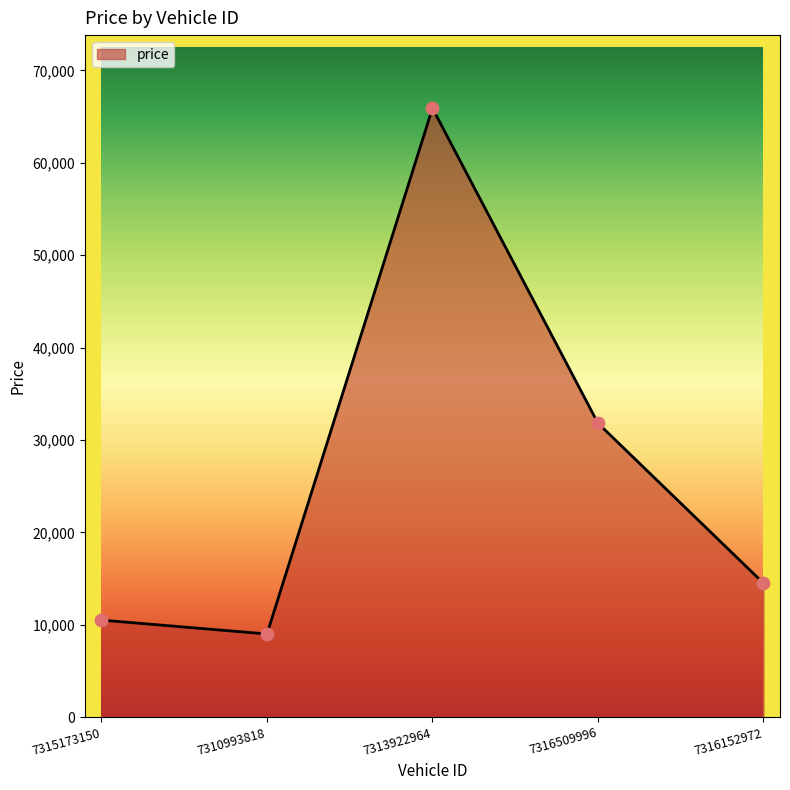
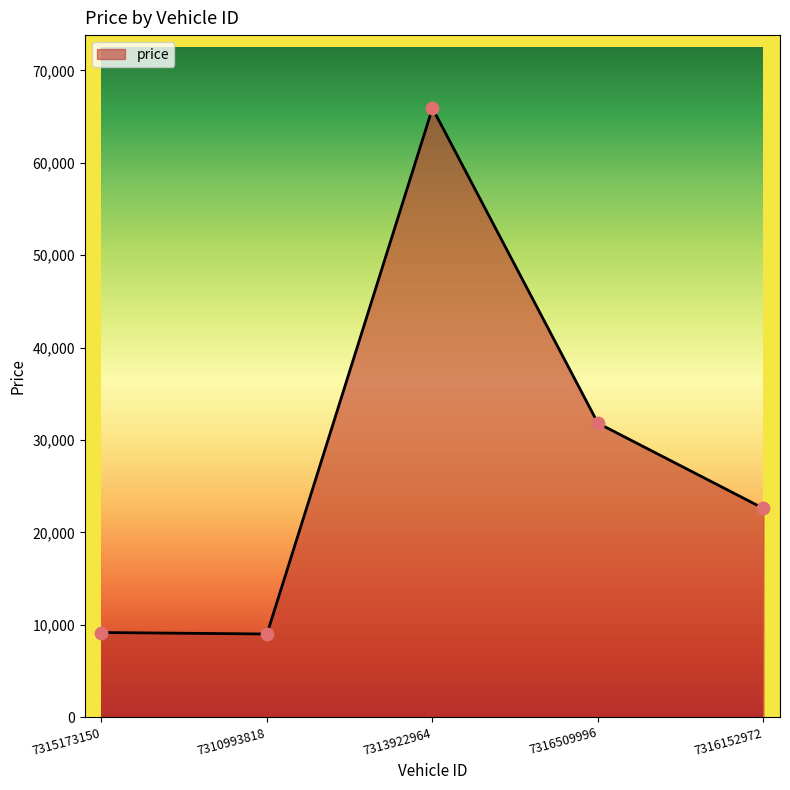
7315173150: 11,000 -> 9,000
7316152972: 14,000 -> 23,000
